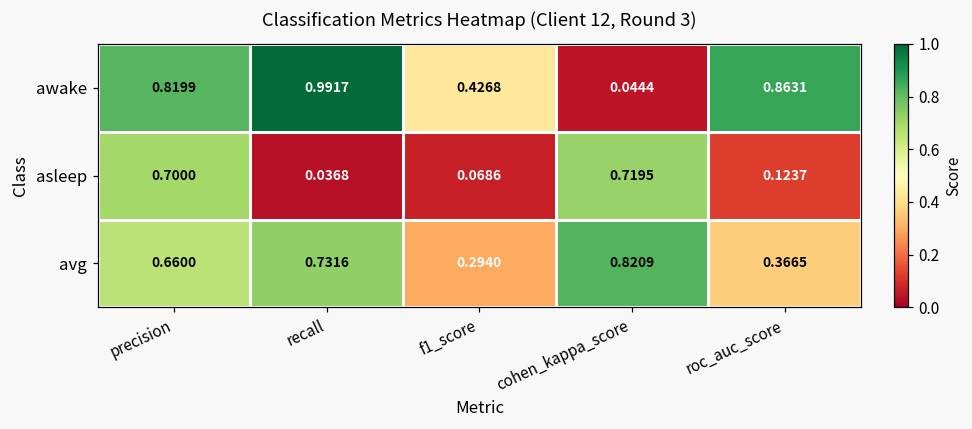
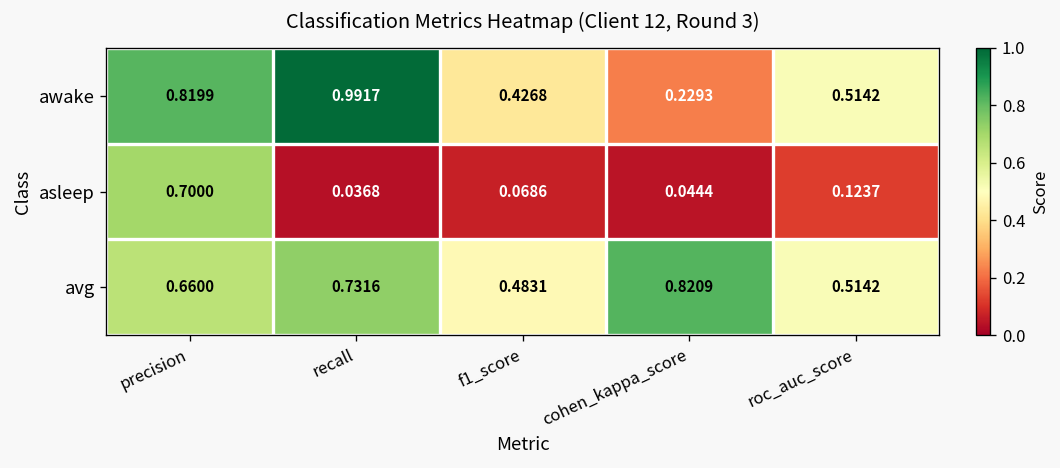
awake, cohen_kappa_score: 0.0444 -> 0.2293
awake, roc_auc_score: 0.8631 -> 0.5142
asleep, cohen_kappa_score: 0.7195 -> 0.0444
avg, f1_score: 0.2940 -> 0.4831
avg, roc_auc_score: 0.3665 -> 0.5142
